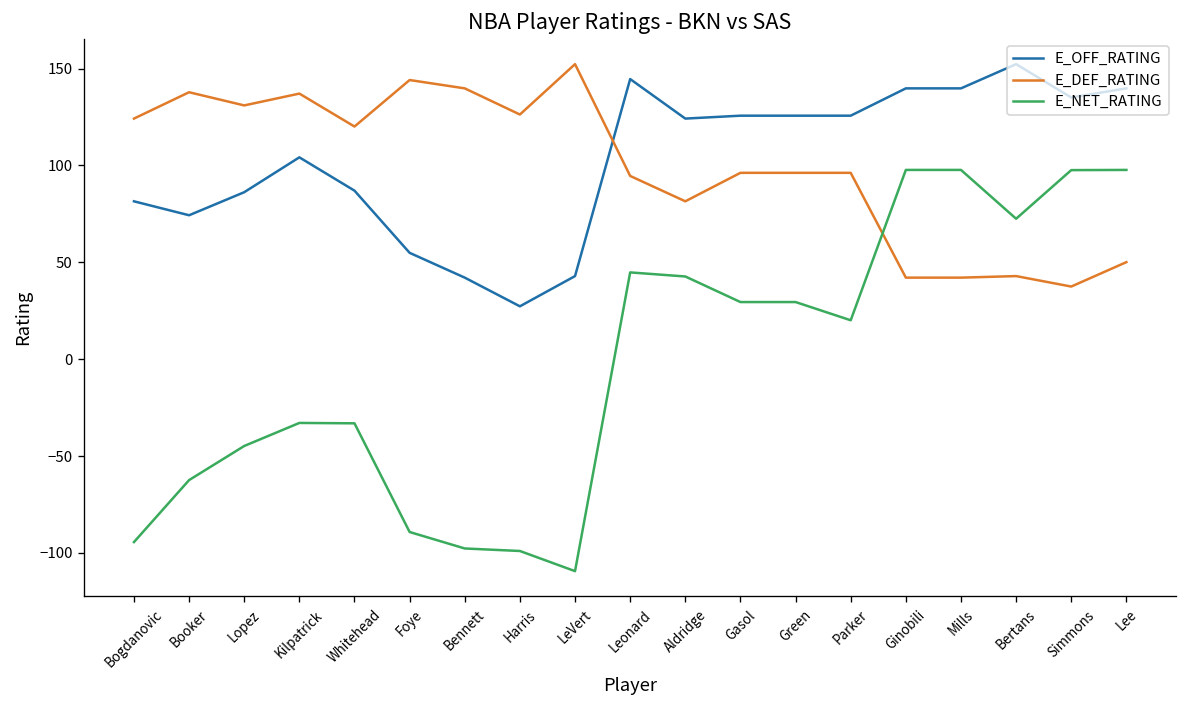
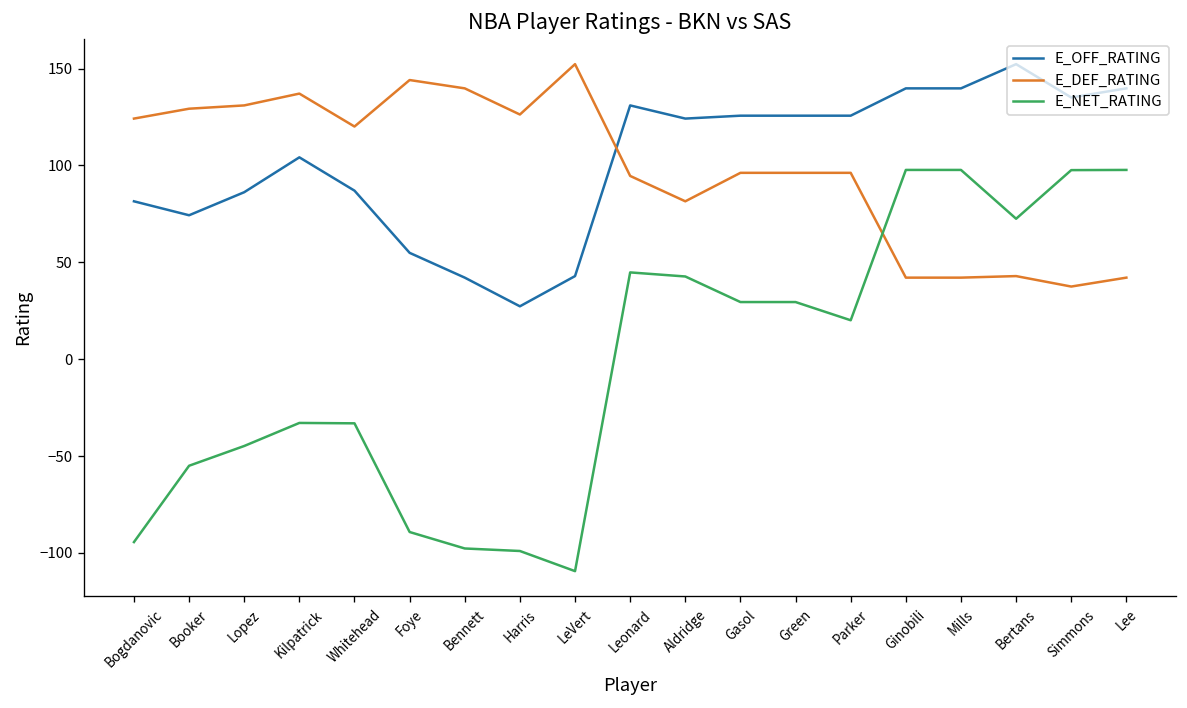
E_DEF_RATING, Booker: 138 -> 129
E_NET_RATING, Booker: -62 -> -55
E_OFF_RATING, Leonard: 145 -> 131
E_DEF_RATING, Lee: 50 -> 42
